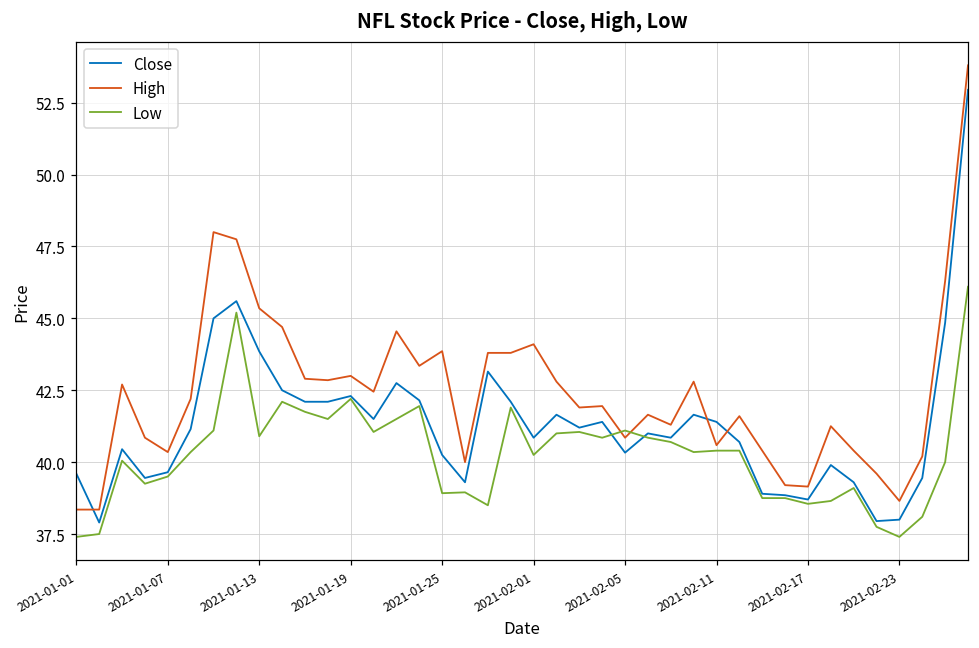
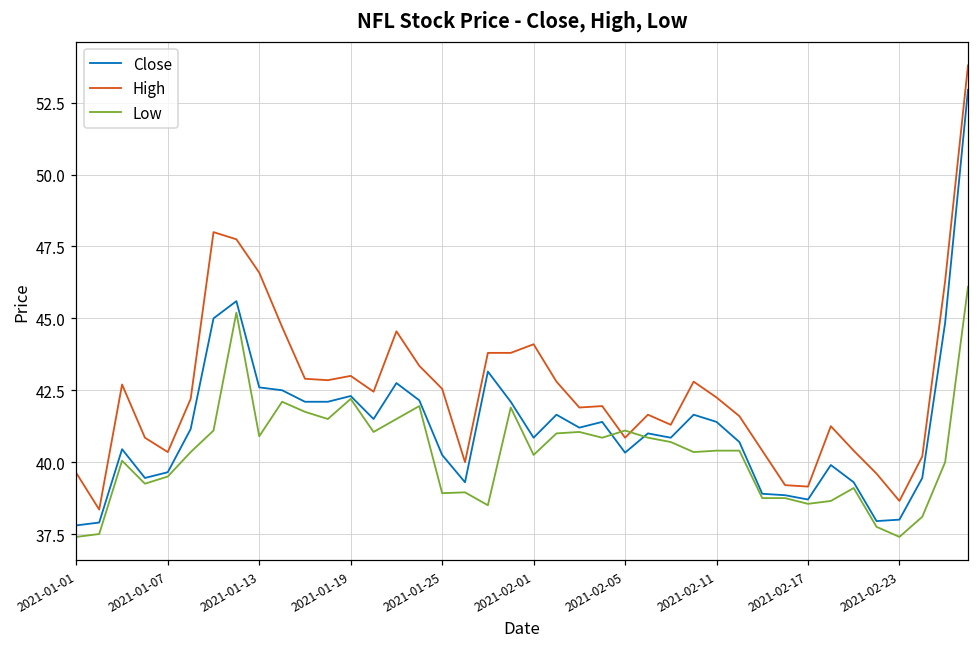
Close, 2021-01-01: 39.6 -> 37.8
High, 2021-01-01: 38.4 -> 39.6
Close, 2021-01-13: 43.9 -> 42.6
High, 2021-01-13: 45.4 -> 46.6
High, 2021-01-25: 43.9 -> 42.6
High, 2021-02-11: 40.6 -> 42.3
